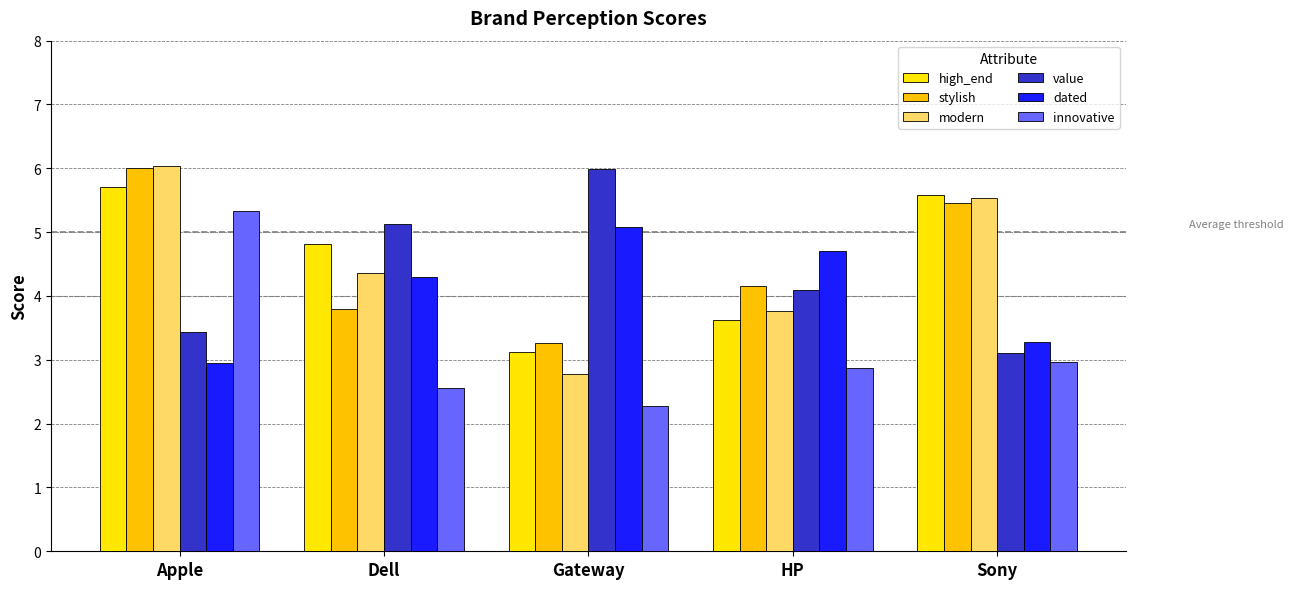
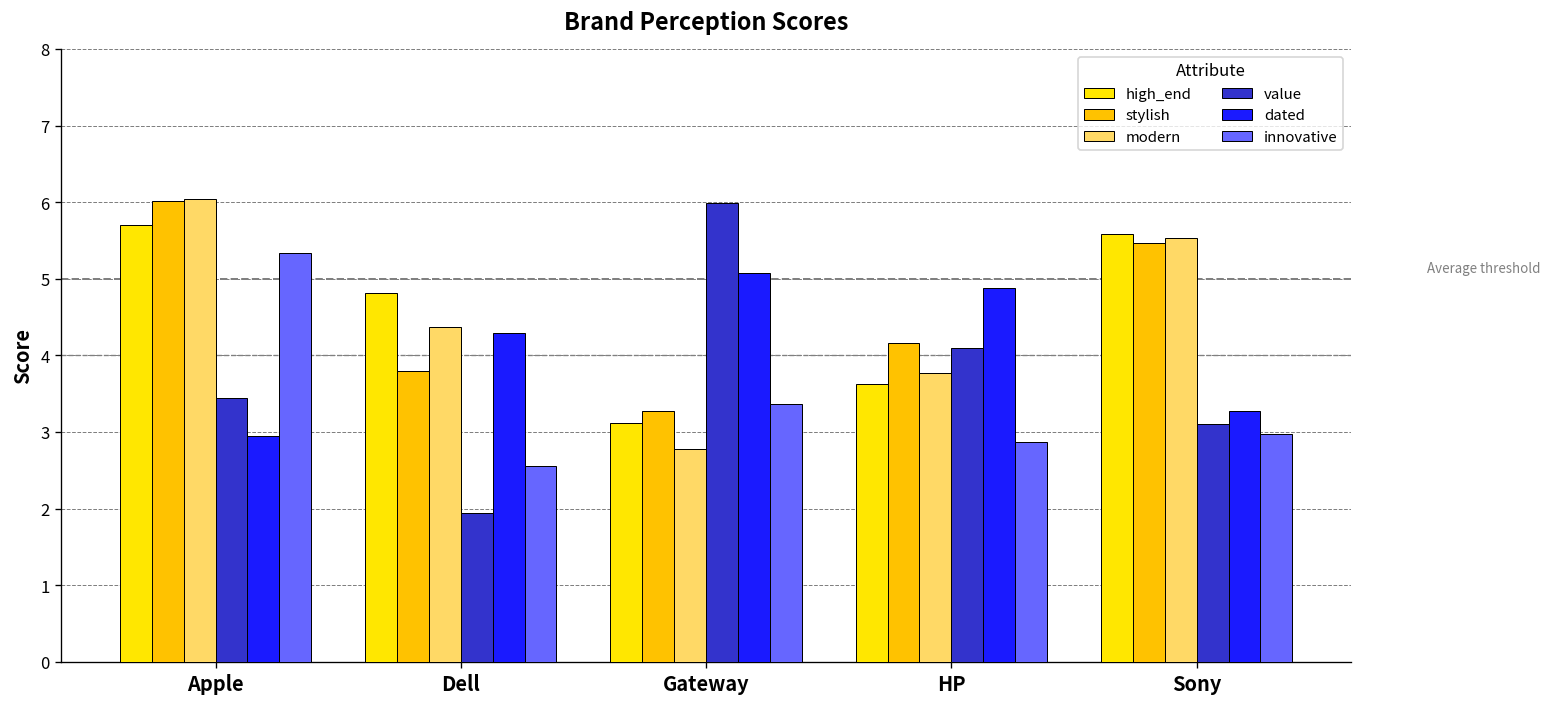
value, Dell: 5.1 -> 1.9
innovative, Gateway: 2.3 -> 3.4
dated, HP: 4.7 -> 4.9
